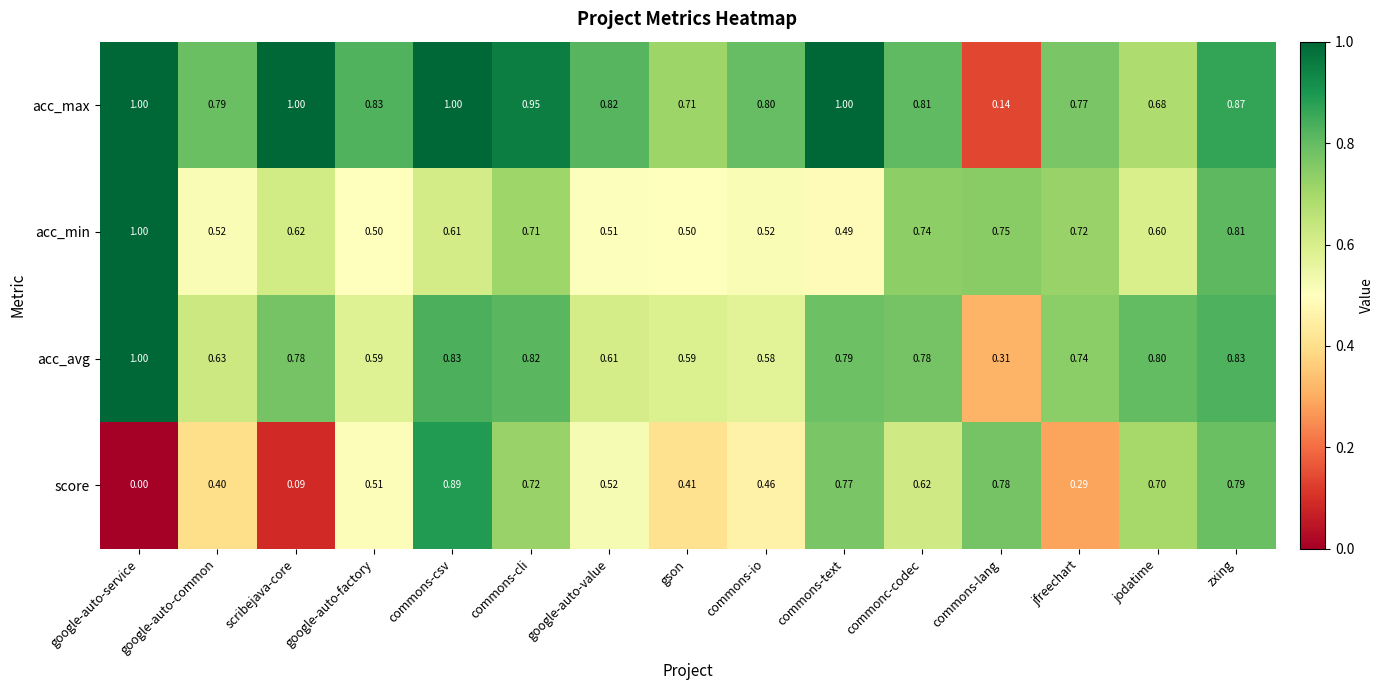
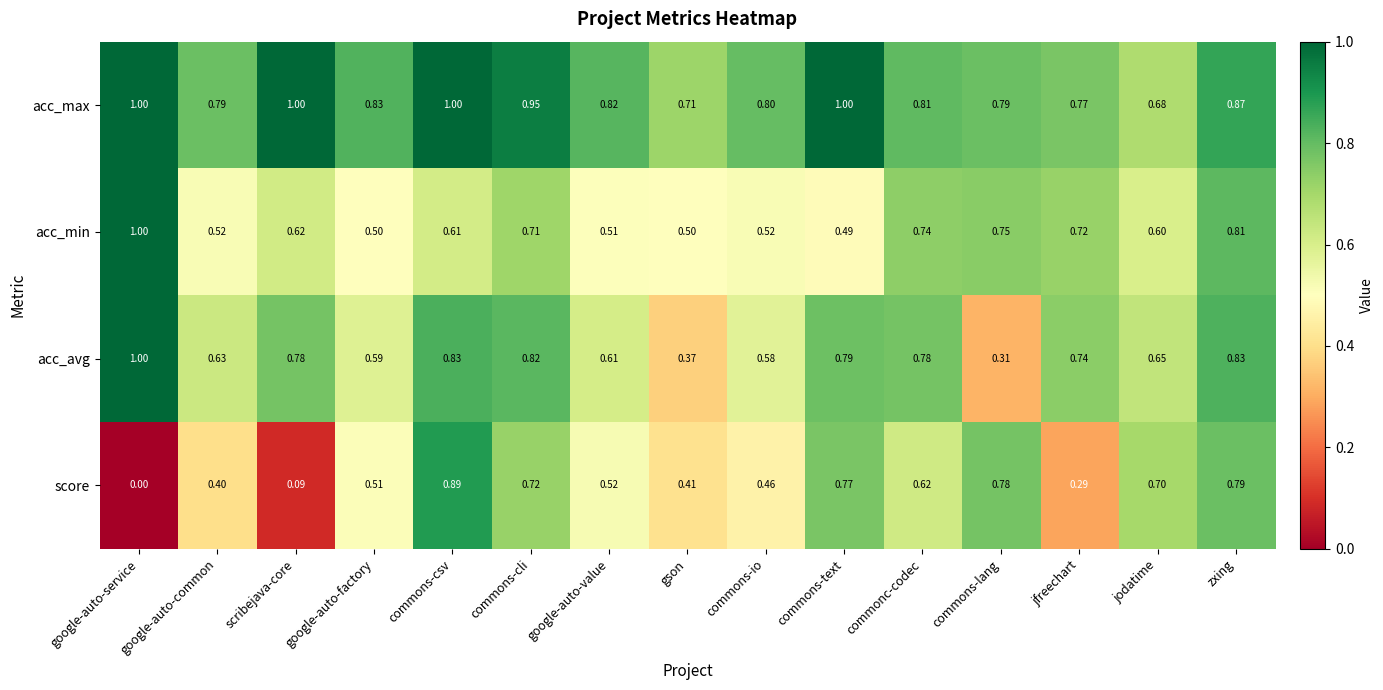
acc_max, commons-lang: 0.14 -> 0.79
acc_avg, gson: 0.59 -> 0.37
acc_avg, jodatime: 0.80 -> 0.65
